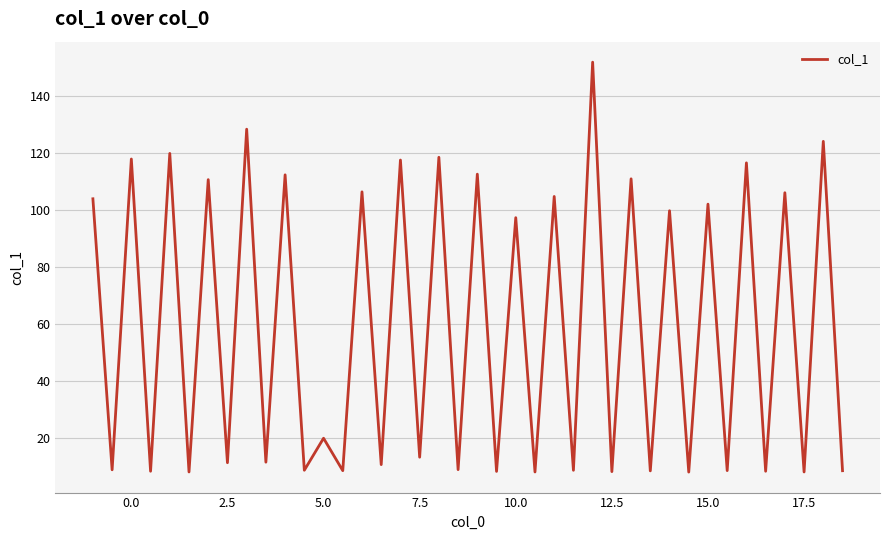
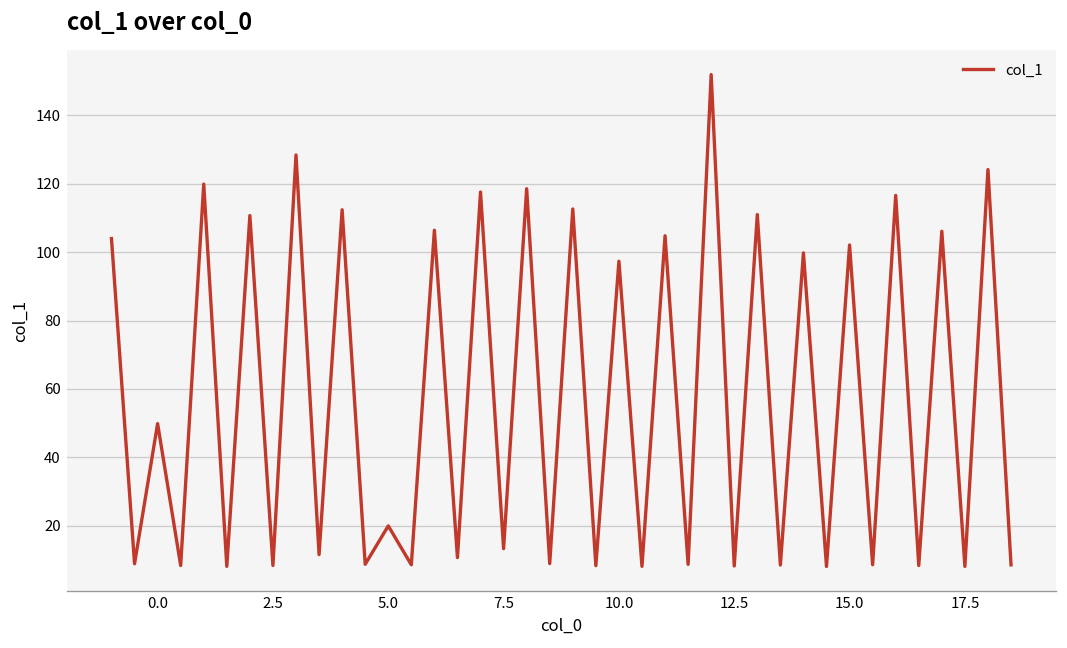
0.0: 118 -> 50
2.5: 11 -> 8
